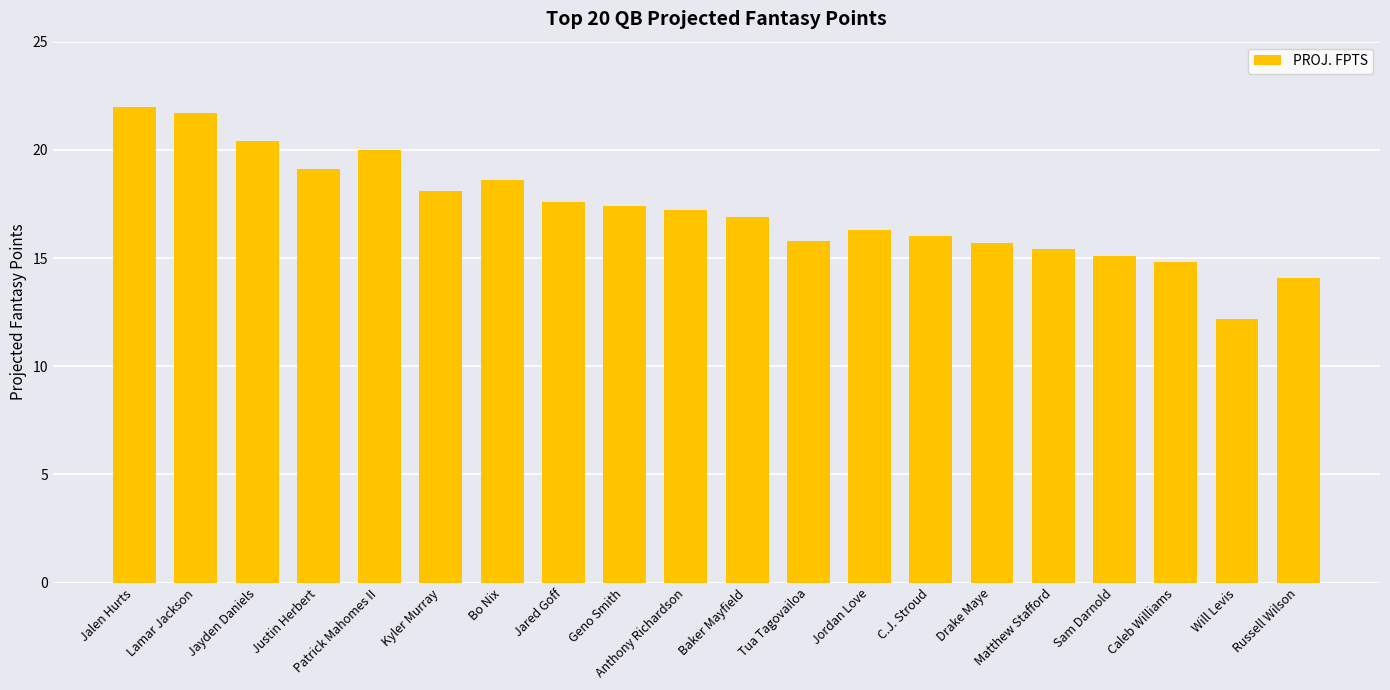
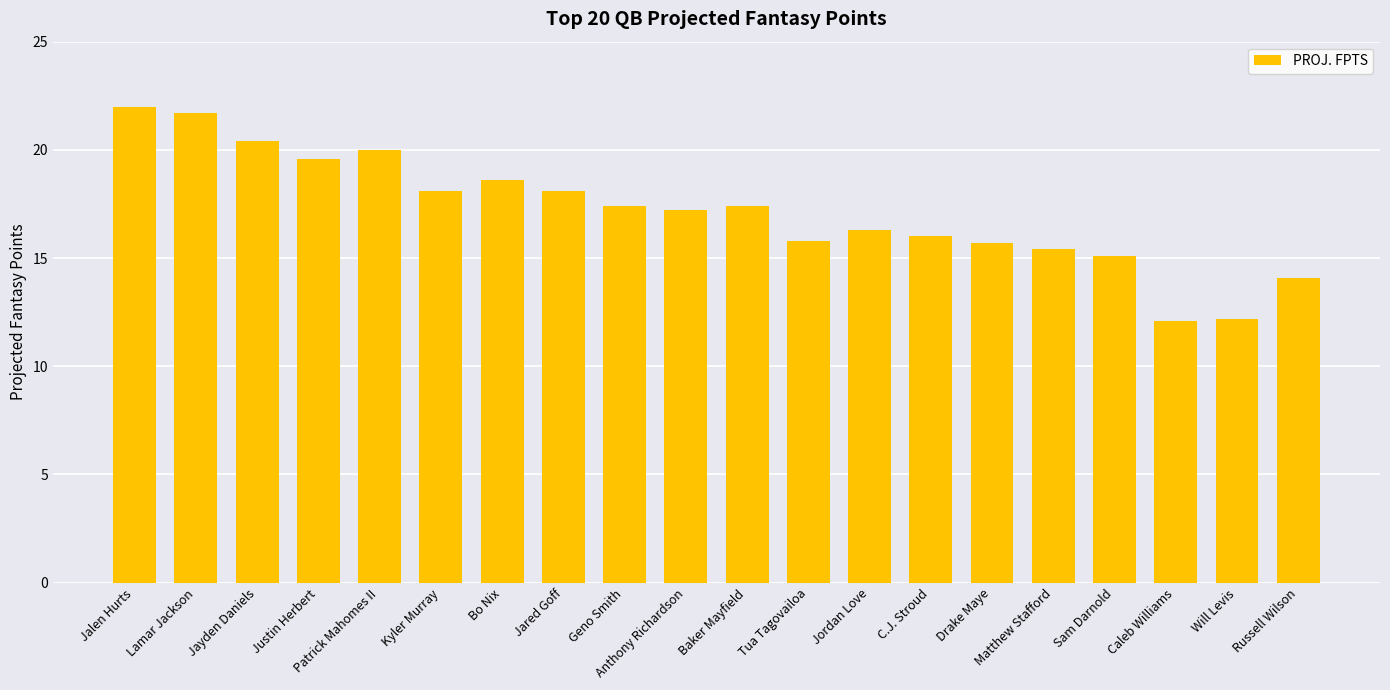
Justin Herbert: 19.1 -> 19.6
Jared Goff: 17.6 -> 18.1
Baker Mayfield: 16.9 -> 17.4
Caleb Williams: 14.8 -> 12.1
